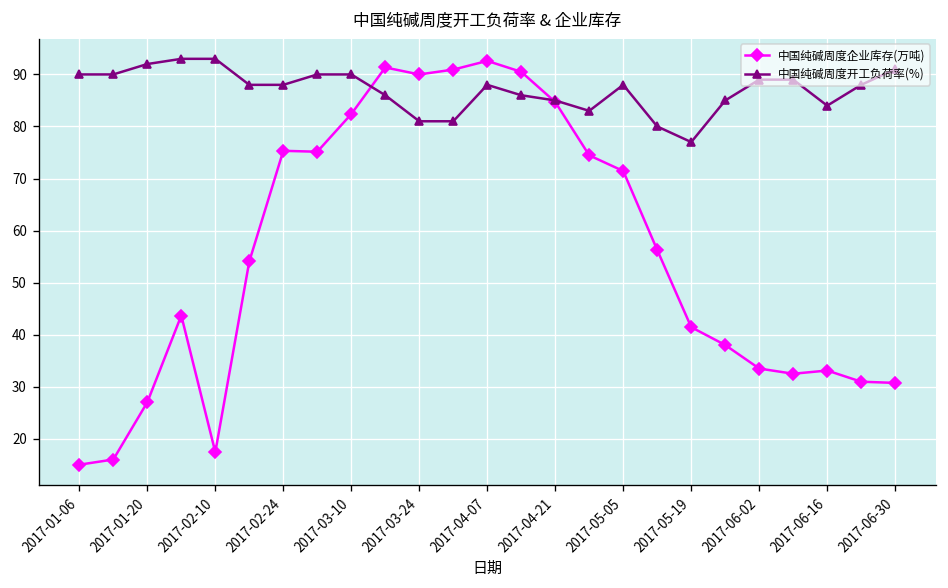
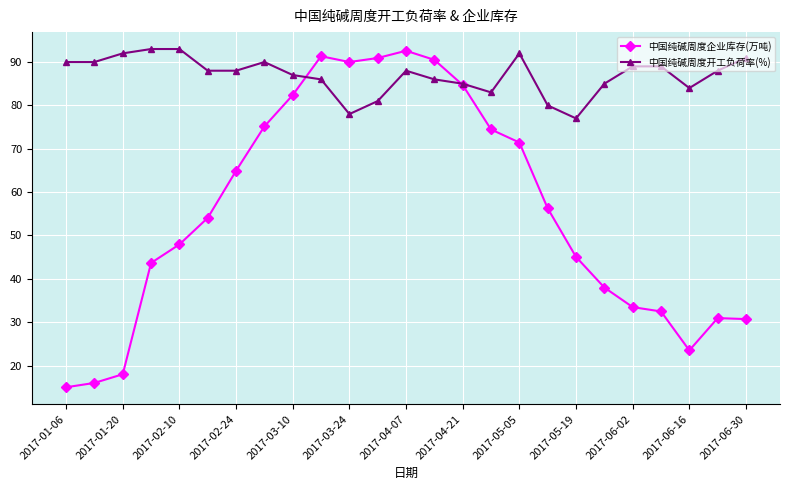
中国纯碱周度企业库存(万吨), 2017-01-20: 27 -> 18
中国纯碱周度企业库存(万吨), 2017-02-10: 17 -> 48
中国纯碱周度企业库存(万吨), 2017-02-24: 75 -> 65
中国纯碱周度开工负荷率(%), 2017-03-10: 90 -> 87
中国纯碱周度开工负荷率(%), 2017-03-24: 81 -> 78
中国纯碱周度开工负荷率(%), 2017-05-05: 88 -> 92
中国纯碱周度企业库存(万吨), 2017-05-19: 41 -> 45
中国纯碱周度企业库存(万吨), 2017-06-16: 33 -> 24
